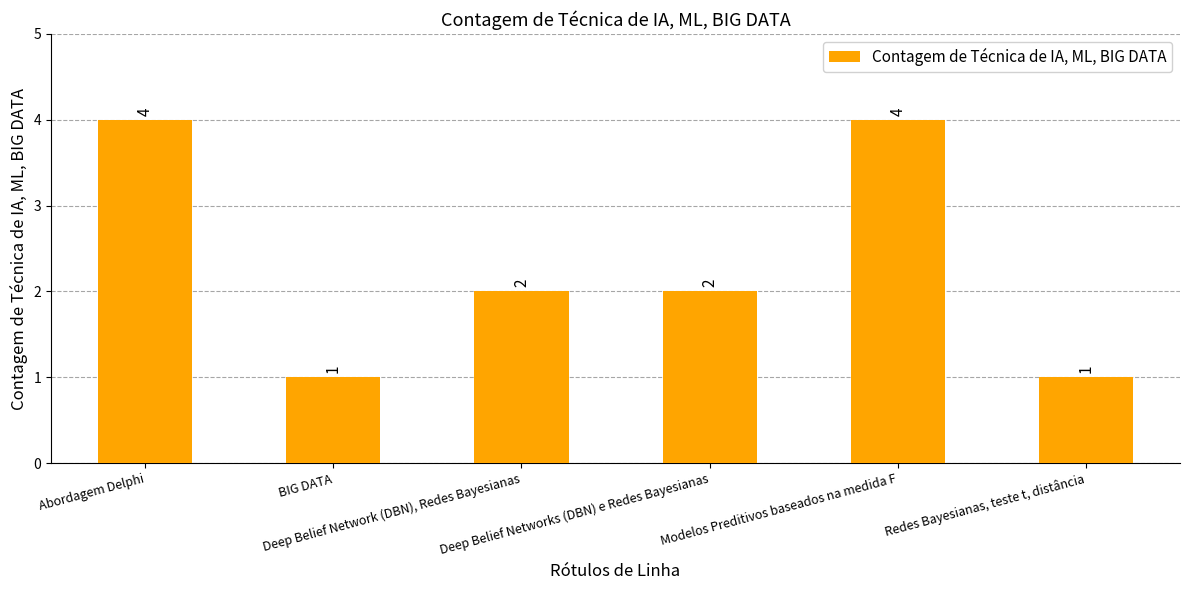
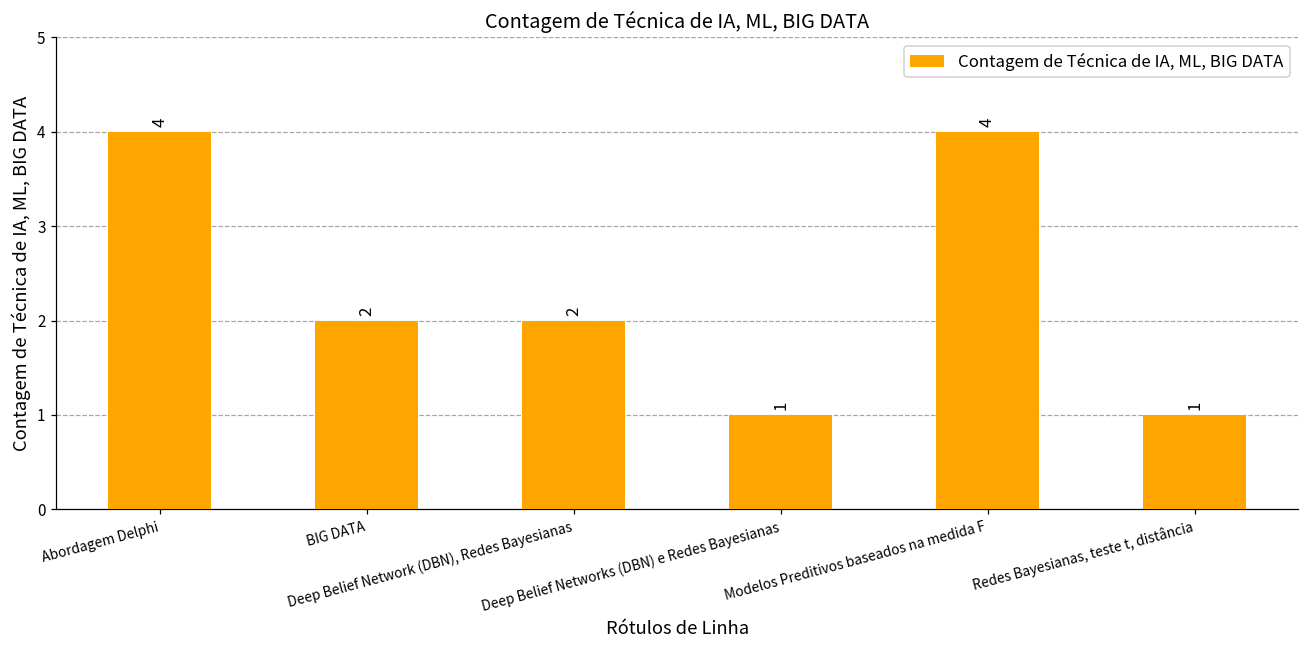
BIG DATA: 1 -> 2
Deep Belief Networks (DBN) e Redes Bayesianas: 2 -> 1
